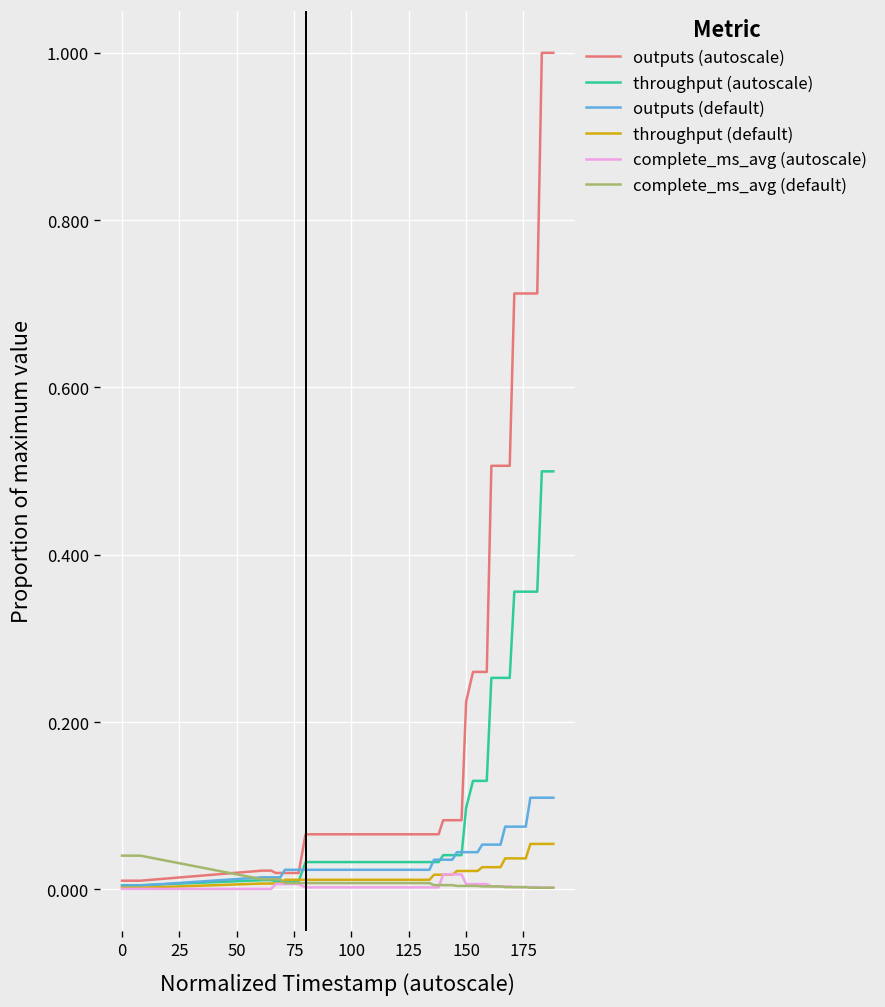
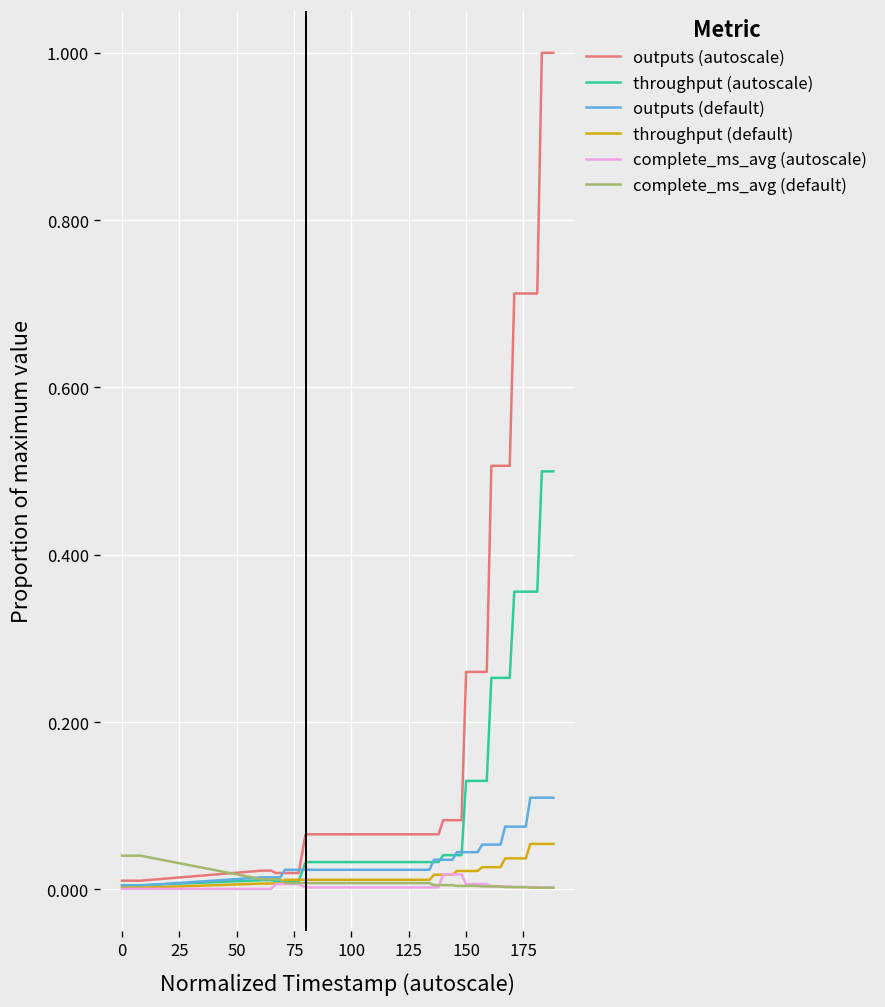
outputs (autoscale), 150: 0.22 -> 0.26
throughput (autoscale), 150: 0.10 -> 0.13
